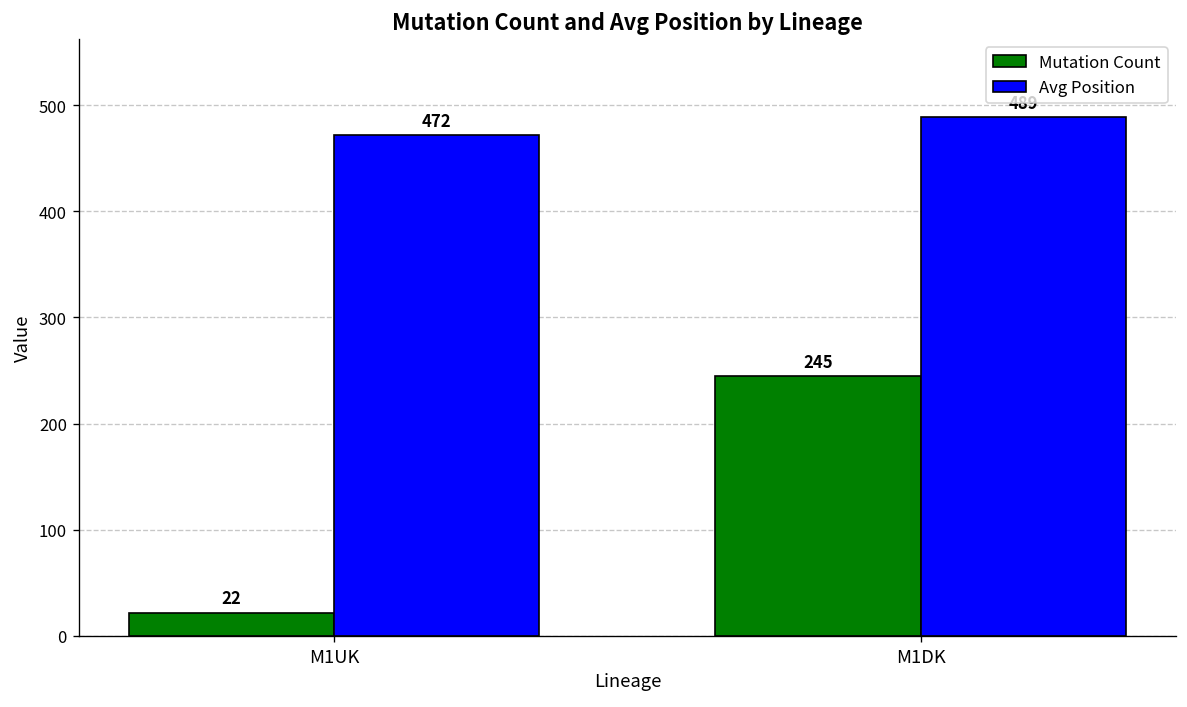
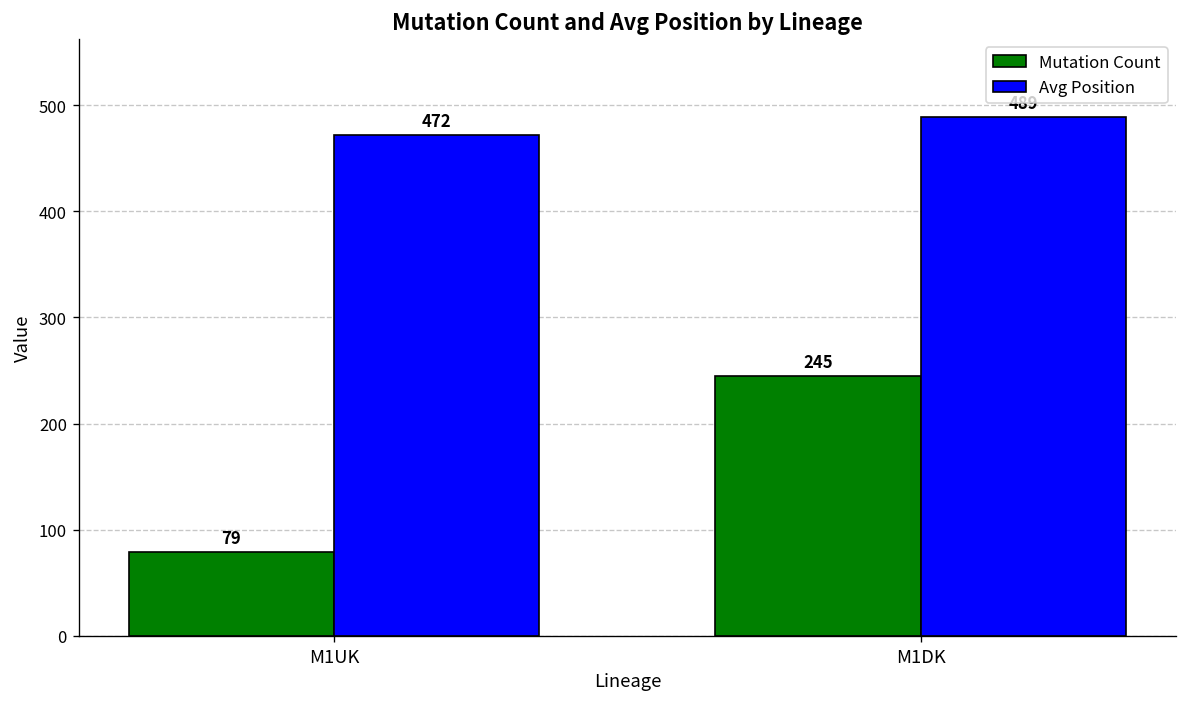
Mutation Count, M1UK: 22 -> 79
